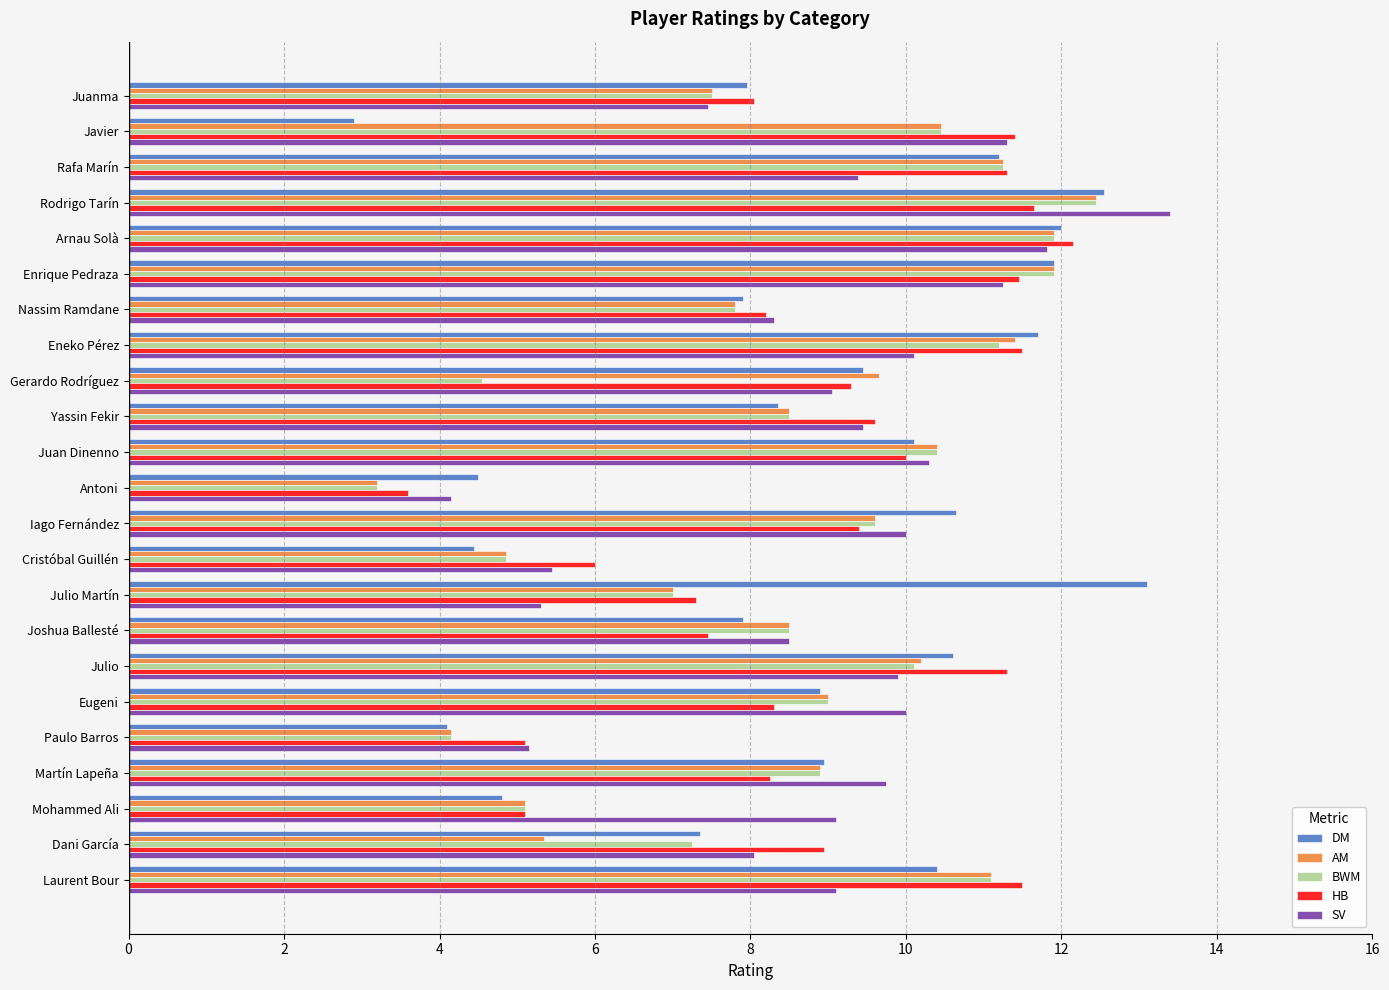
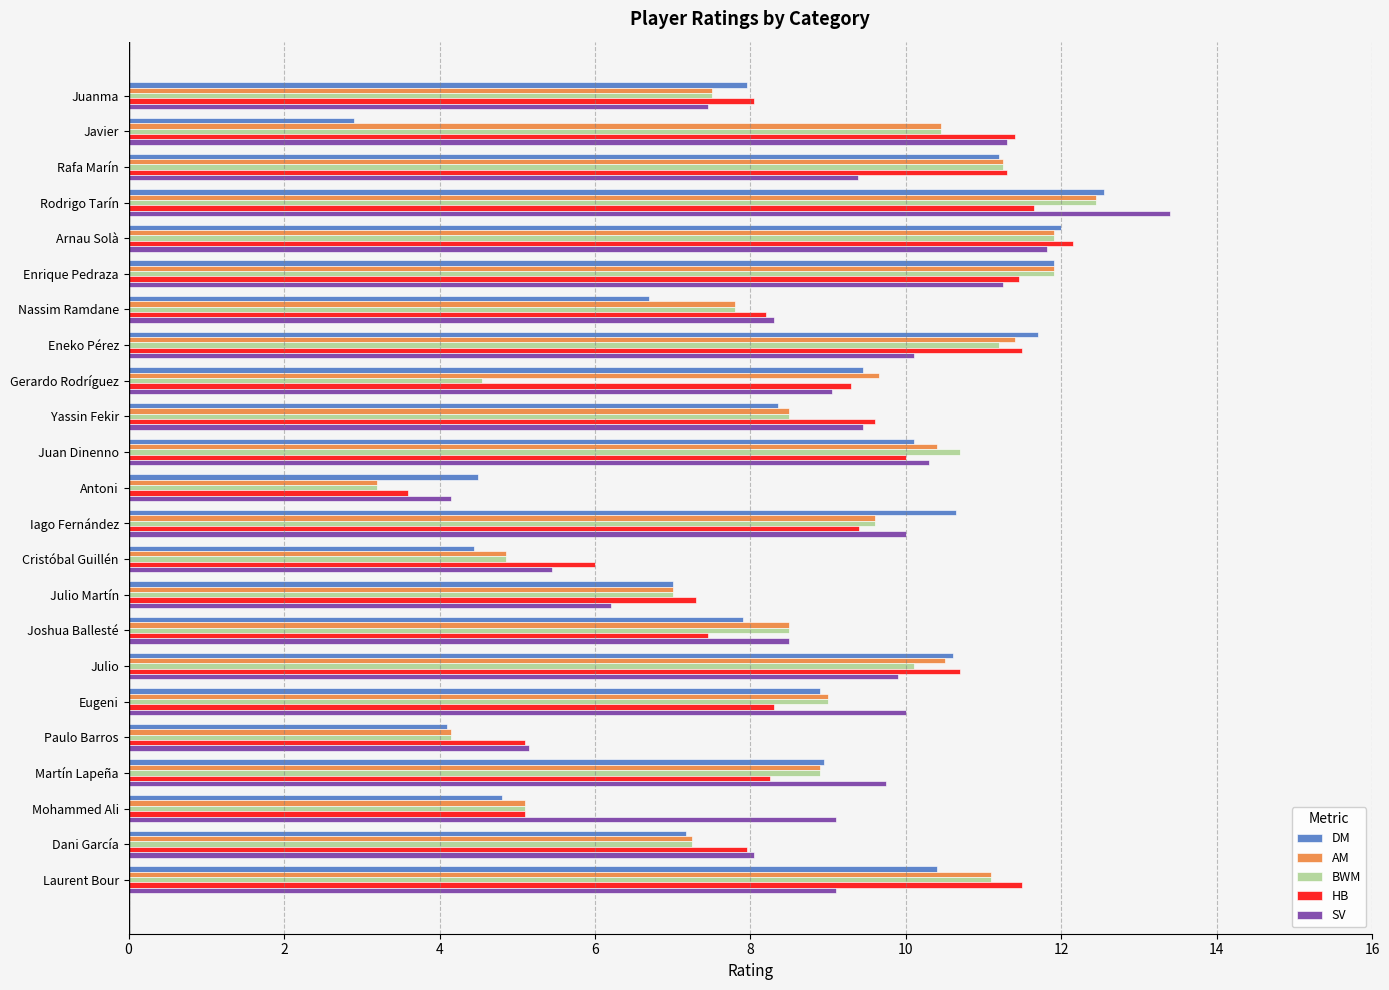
DM, Nassim Ramdane: 7.9 -> 6.7
BWM, Juan Dinenno: 10.4 -> 10.7
DM, Julio Martín: 13.1 -> 7.0
SV, Julio Martín: 5.3 -> 6.2
AM, Julio: 10.2 -> 10.5
HB, Julio: 11.3 -> 10.7
DM, Dani García: 7.4 -> 7.2
AM, Dani García: 5.4 -> 7.3
HB, Dani García: 9.0 -> 8.0
